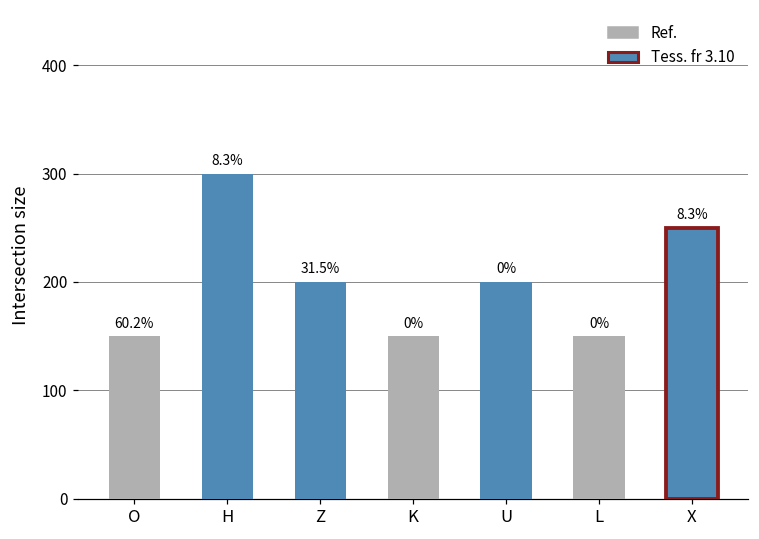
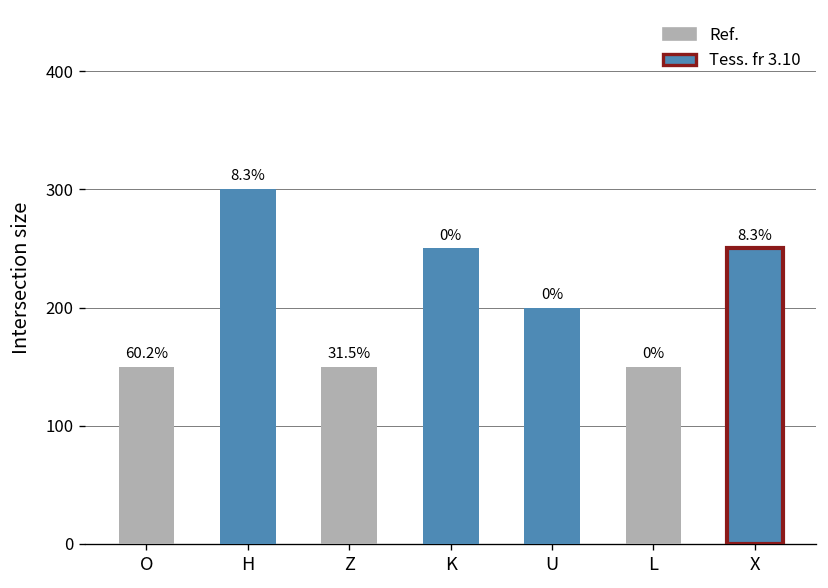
Z: 200 -> 150
K: 150 -> 250
